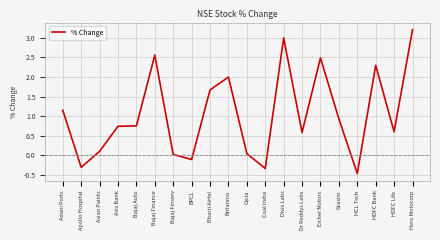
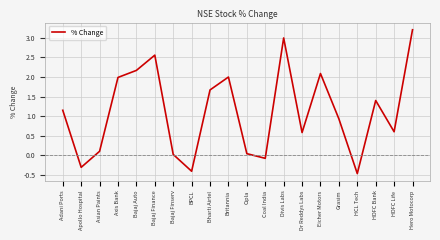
Axis Bank: 0.7 -> 2.0
Bajaj Auto: 0.8 -> 2.2
BPCL: -0.1 -> -0.4
Coal India: -0.3 -> -0.1
Eicher Motors: 2.5 -> 2.1
HDFC Bank: 2.3 -> 1.4
